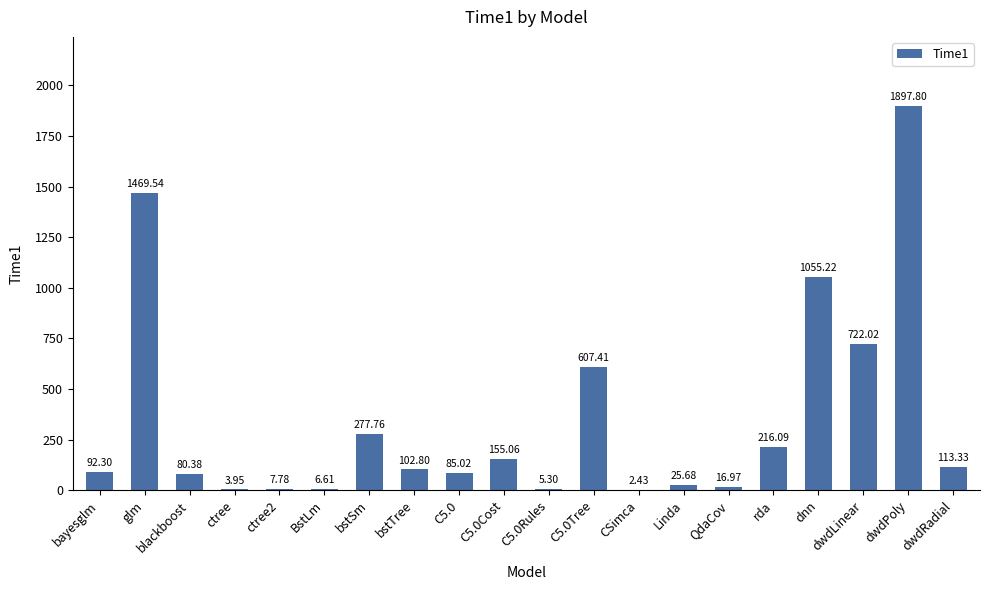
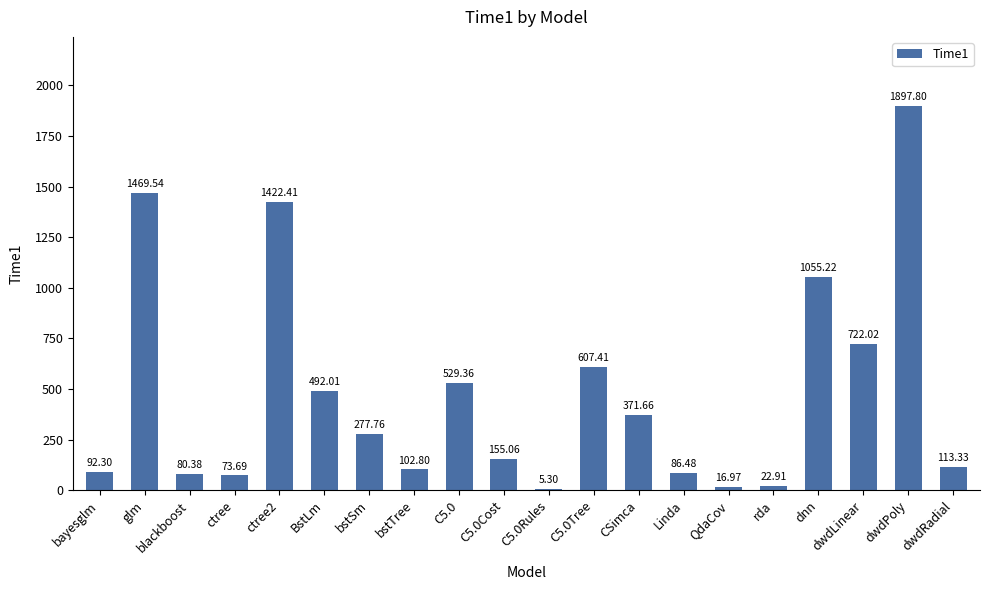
ctree: 3.95 -> 73.69
ctree2: 7.78 -> 1422.41
BstLm: 6.61 -> 492.01
C5.0: 85.02 -> 529.36
CSimca: 2.43 -> 371.66
Linda: 25.68 -> 86.48
rda: 216.09 -> 22.91
